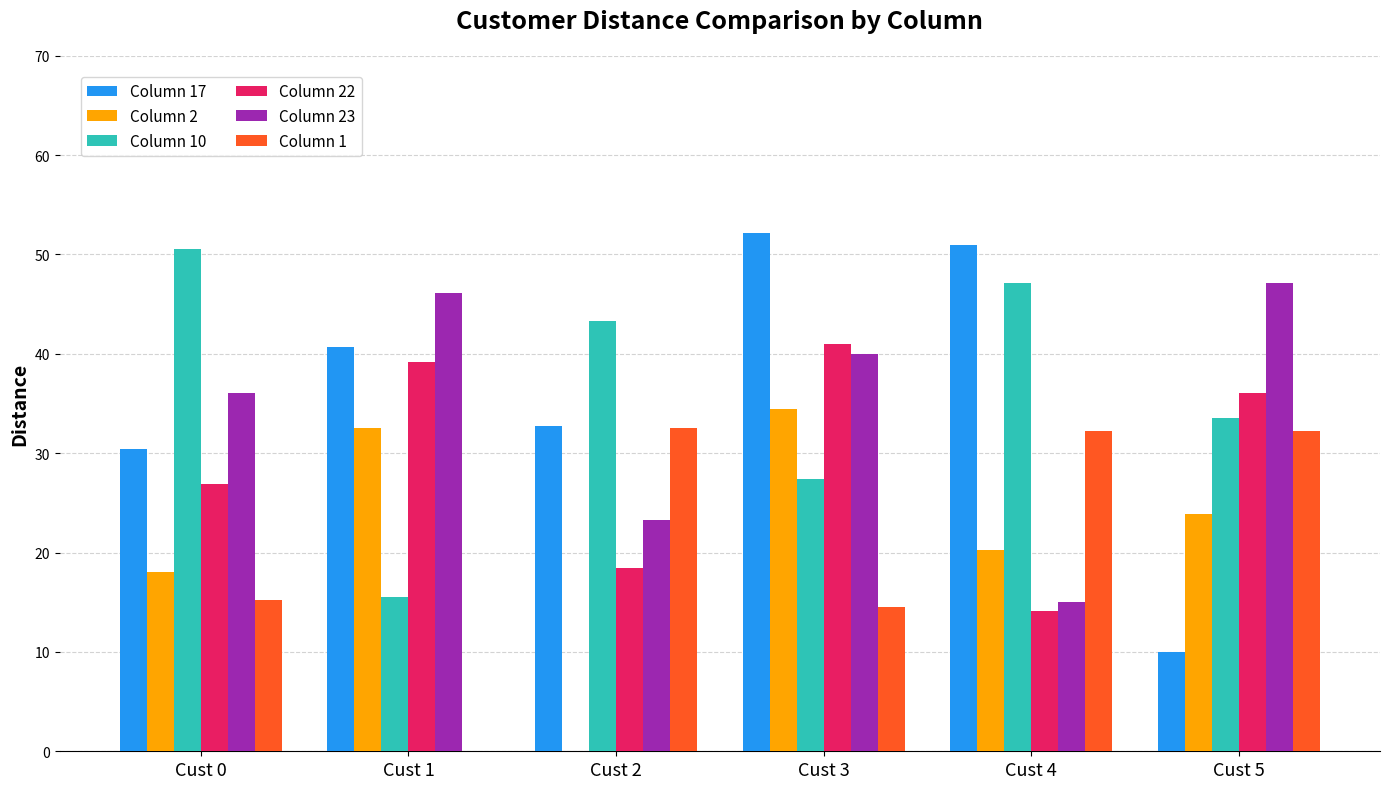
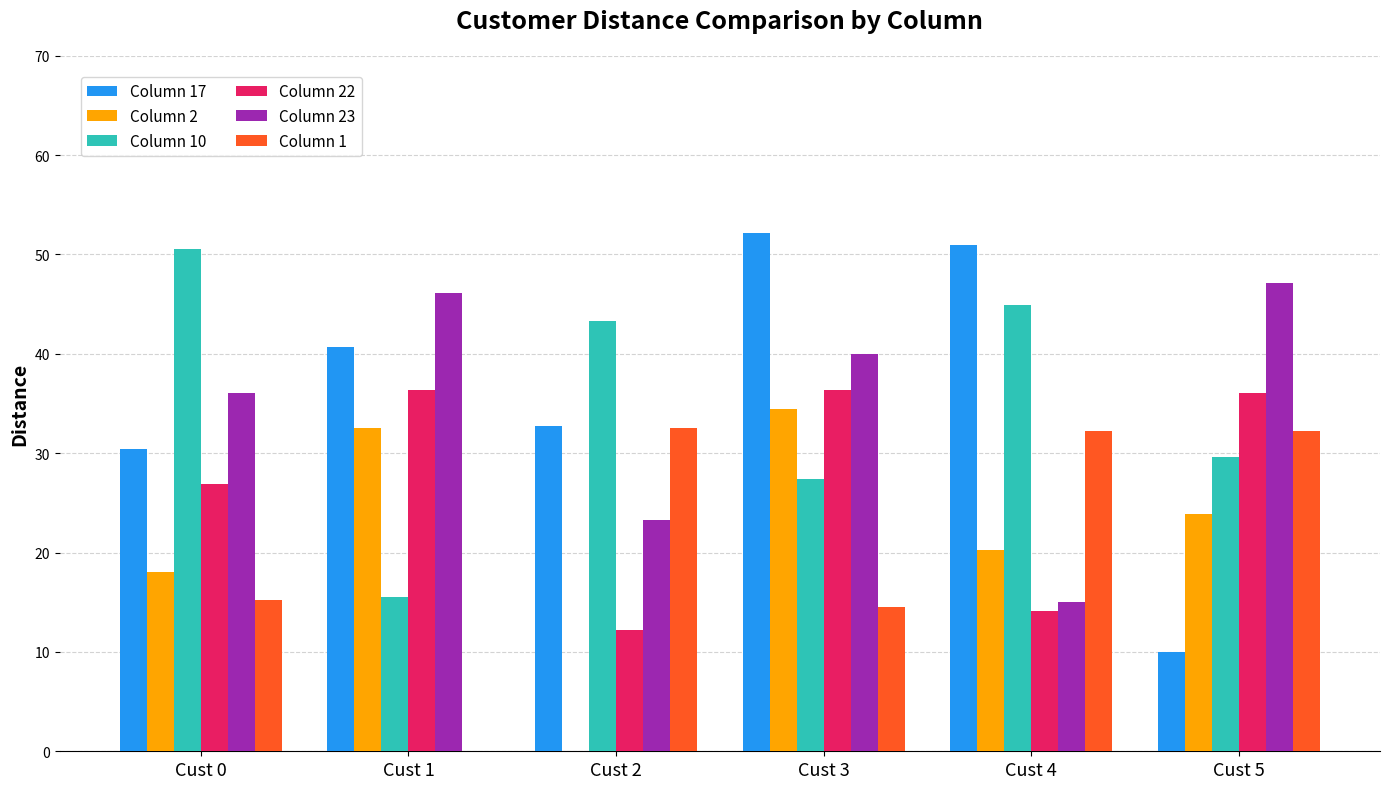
Column 22, Cust 1: 39 -> 36
Column 22, Cust 2: 18 -> 12
Column 22, Cust 3: 41 -> 36
Column 10, Cust 4: 47 -> 45
Column 10, Cust 5: 34 -> 30
